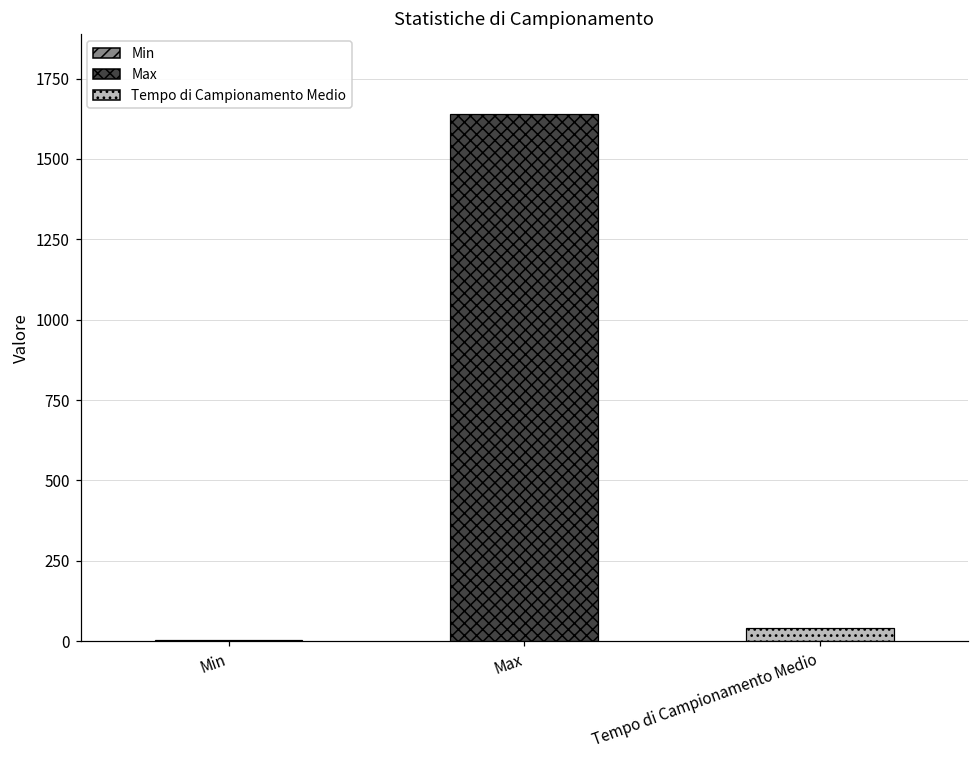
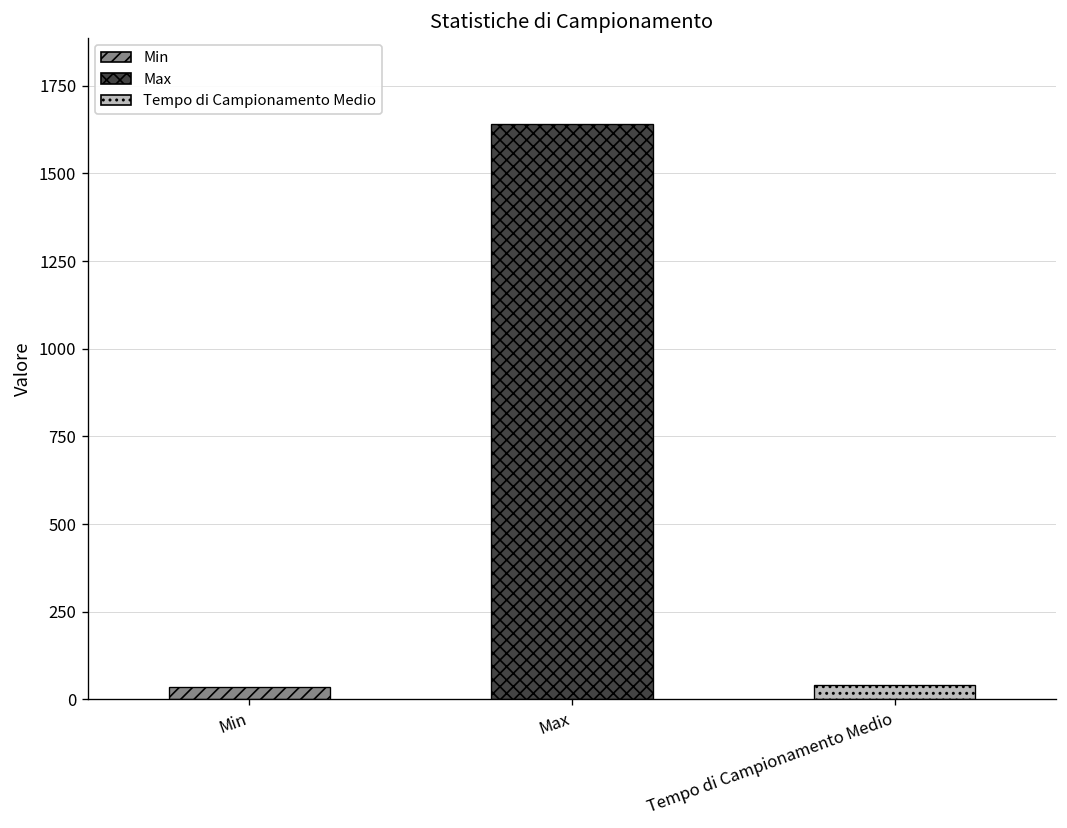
Min: 0 -> 40
